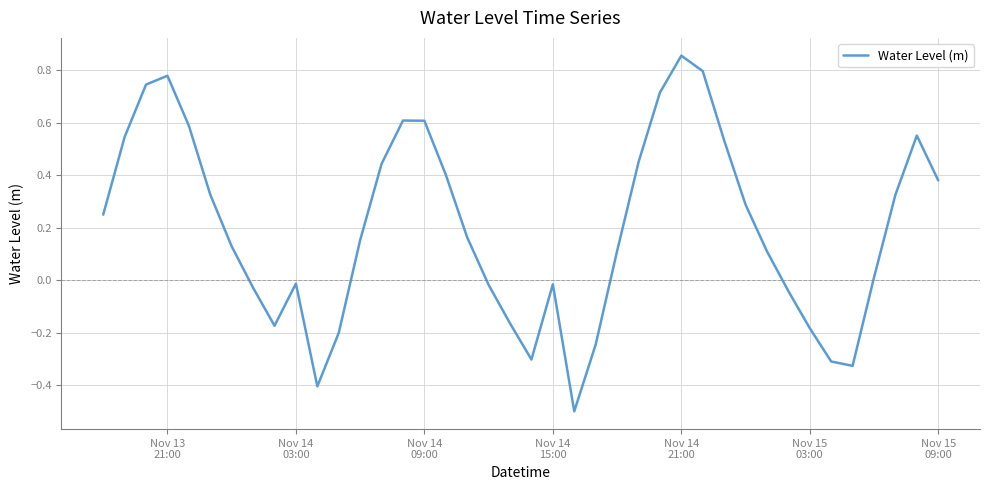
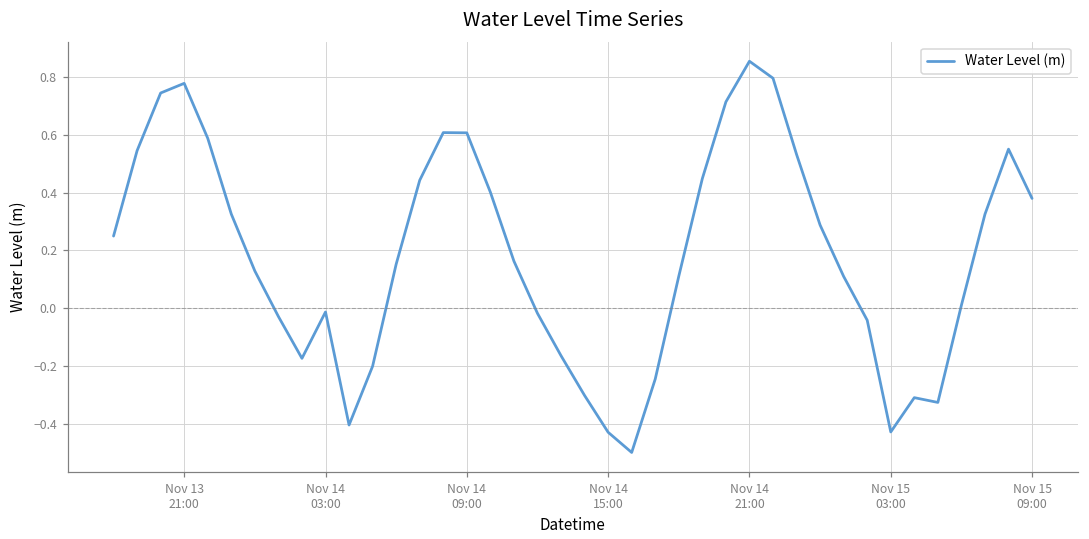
Nov 14 15:00: -0.02 -> -0.43
Nov 15 03:00: -0.18 -> -0.43
